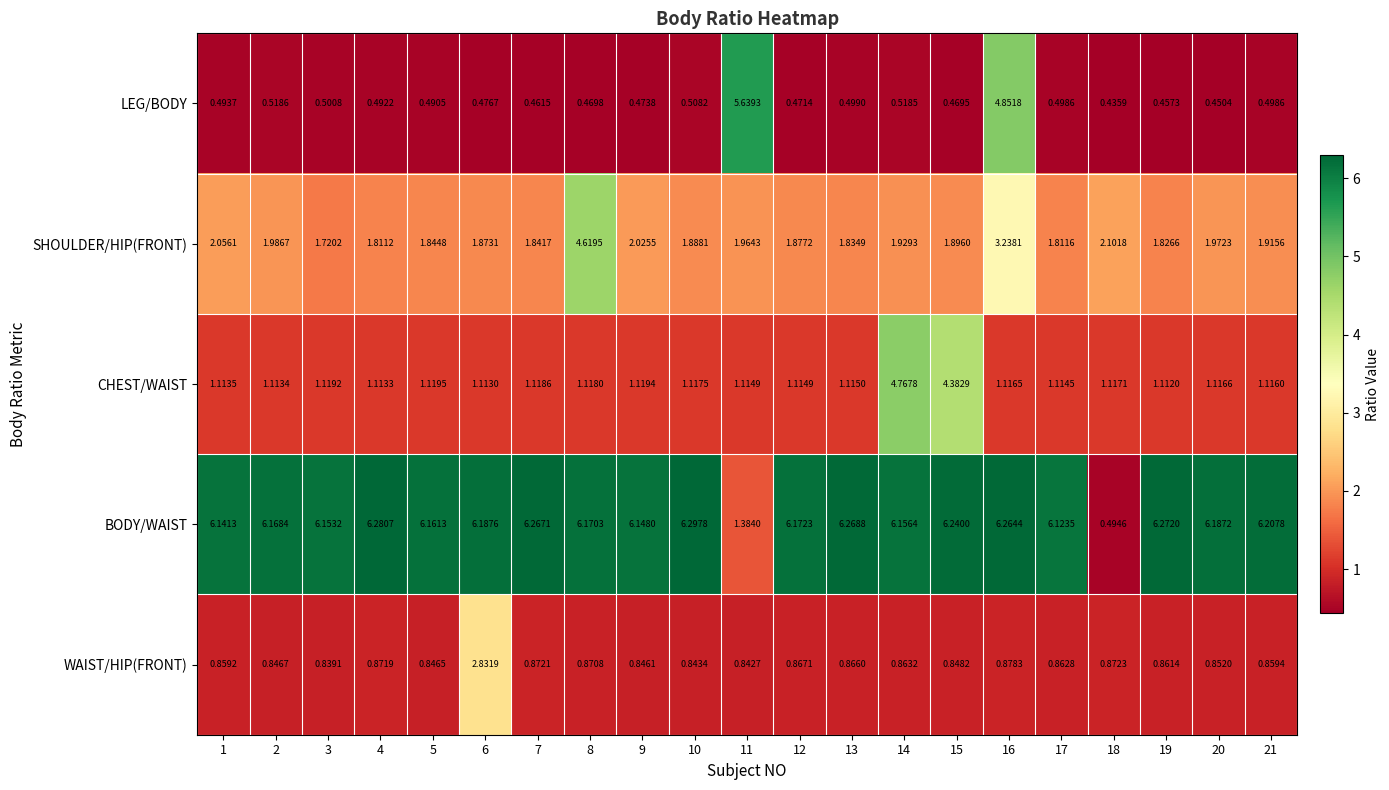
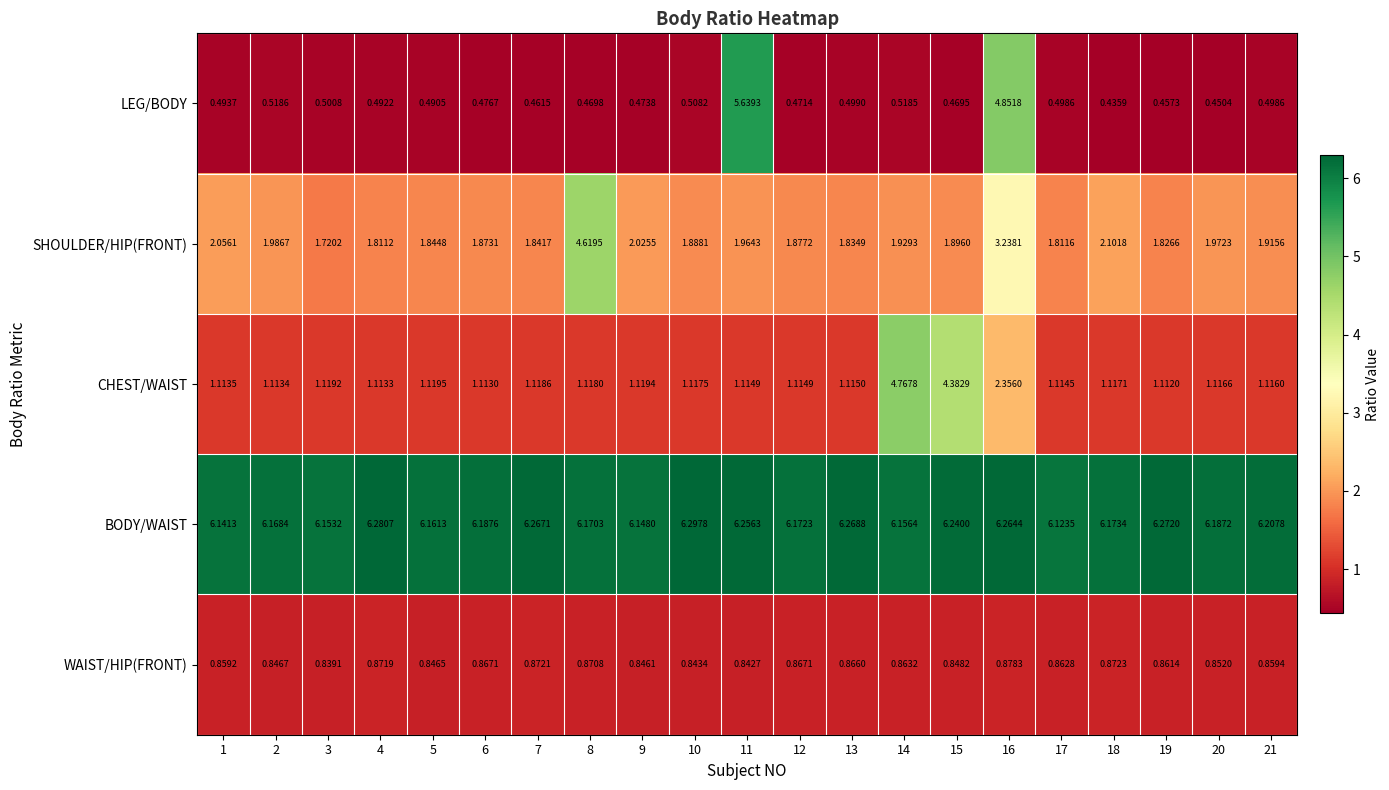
CHEST/WAIST, 16: 1.1165 -> 2.3560
BODY/WAIST, 11: 1.3840 -> 6.2563
BODY/WAIST, 18: 0.4946 -> 6.1734
WAIST/HIP(FRONT), 6: 2.8319 -> 0.8671
